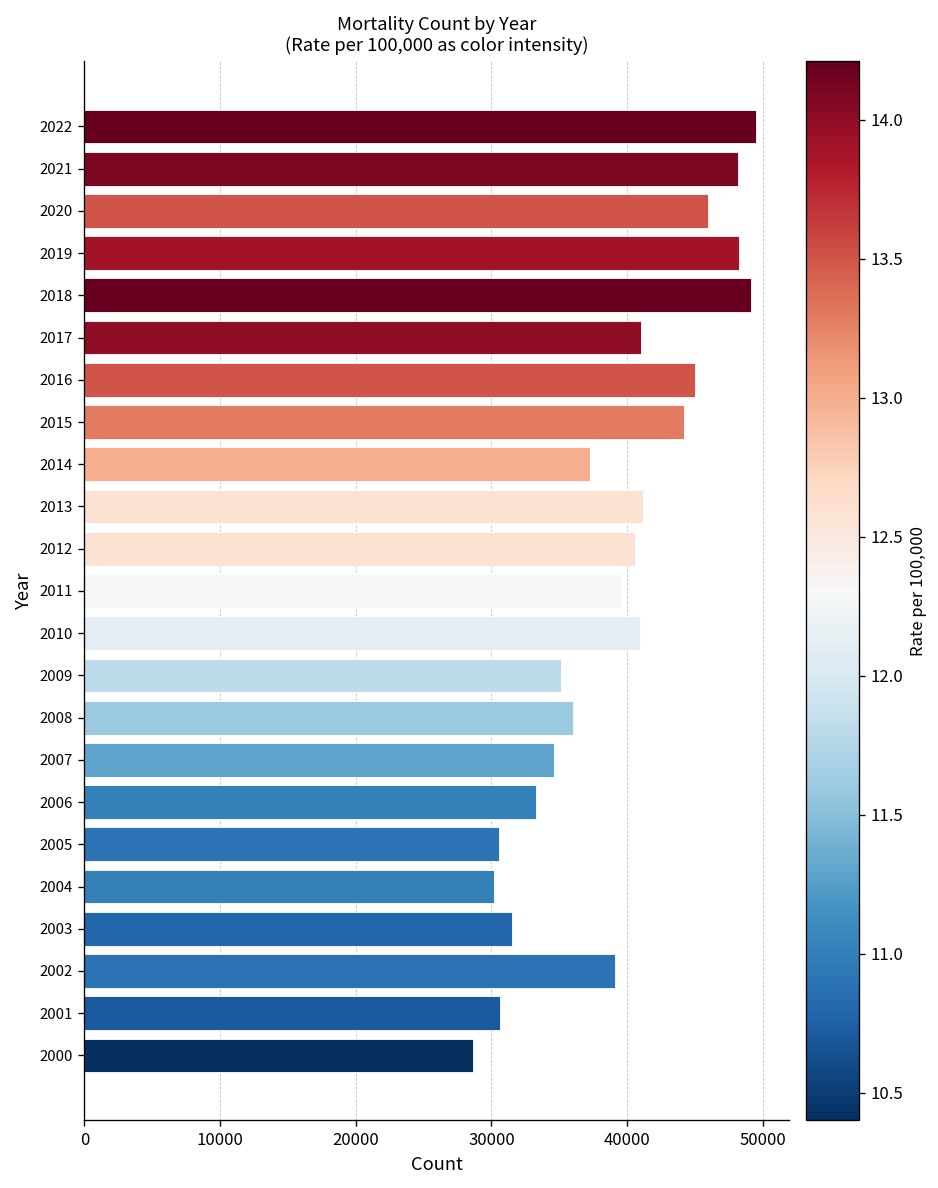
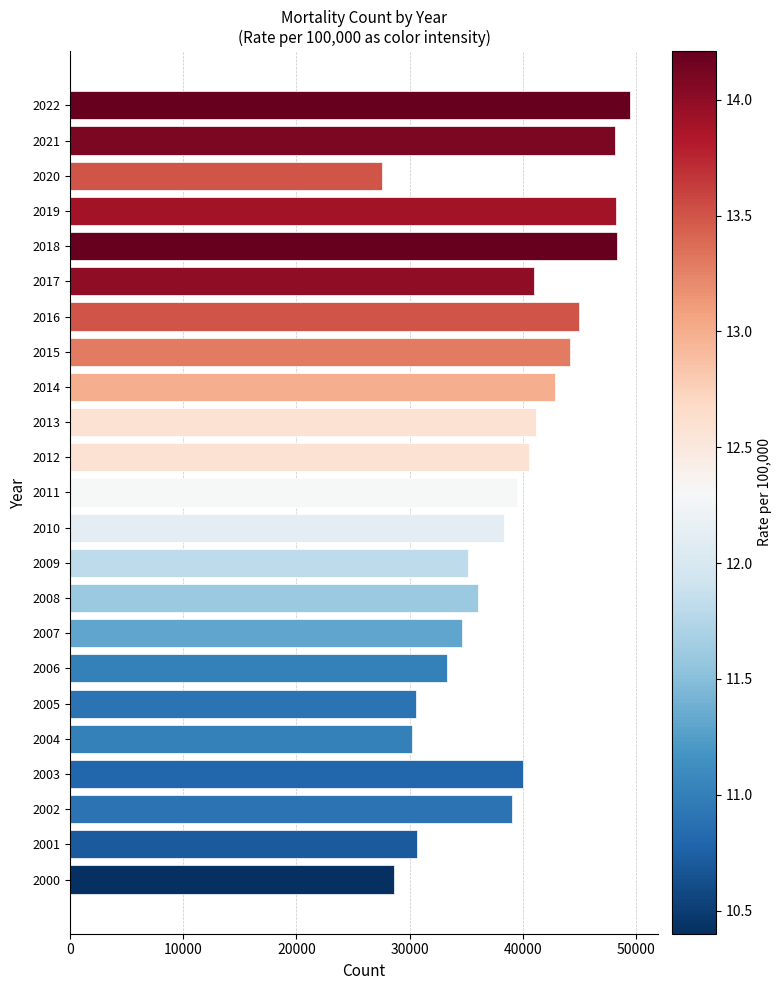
2020: 46000 -> 27500
2018: 49100 -> 48300
2014: 37200 -> 42800
2010: 40900 -> 38400
2003: 31500 -> 40000
